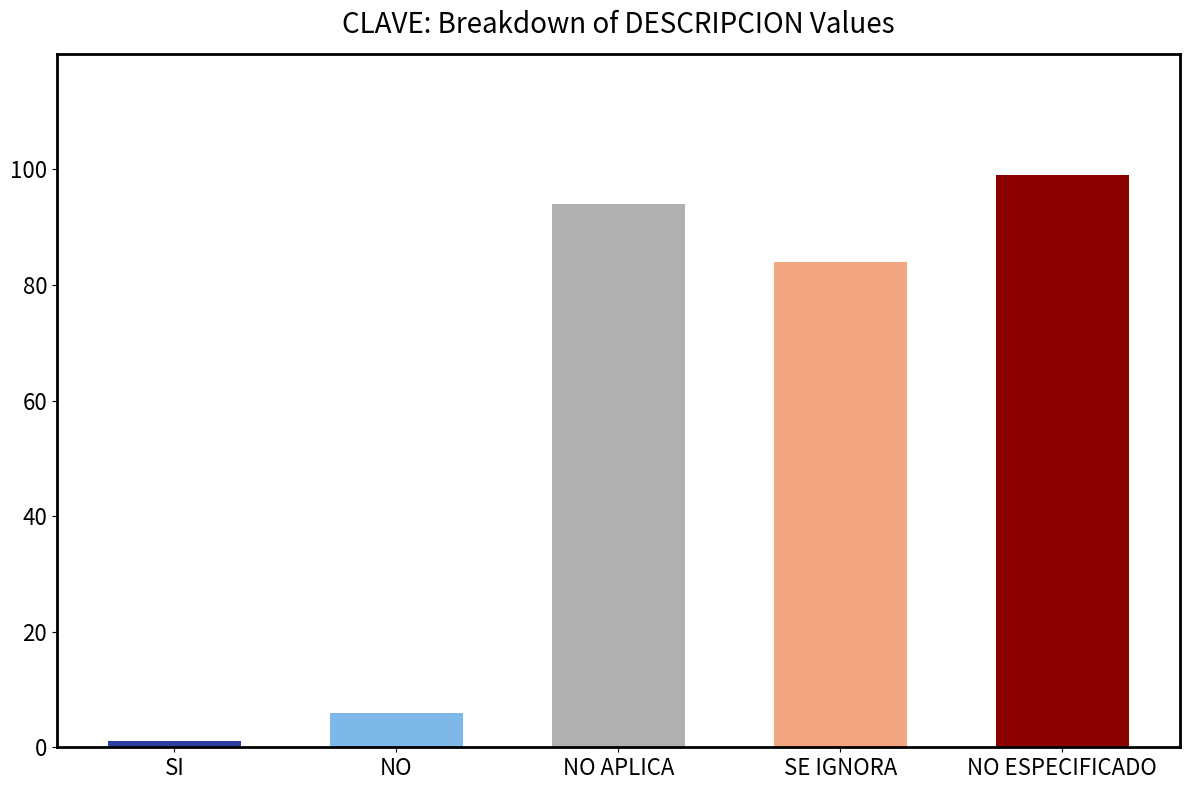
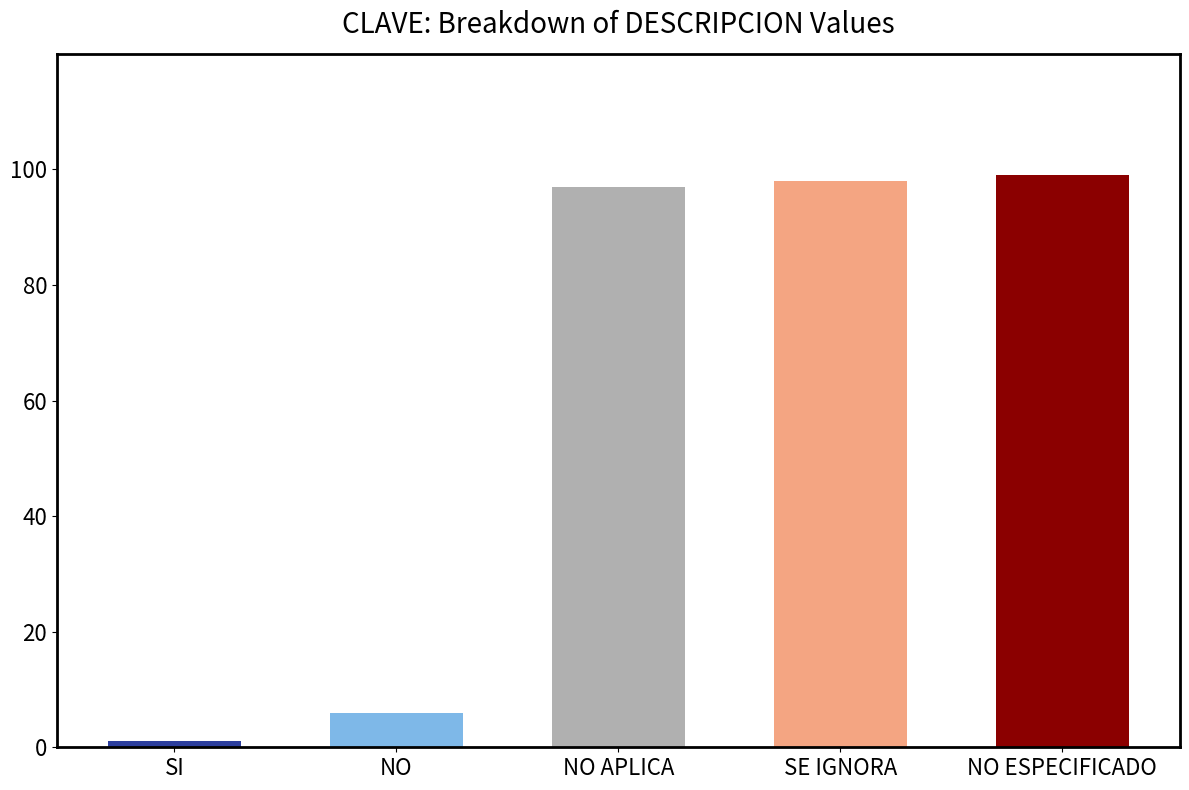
NO APLICA: 94 -> 97
SE IGNORA: 84 -> 98
